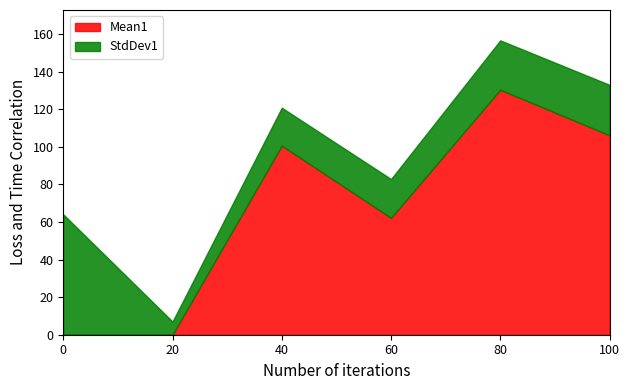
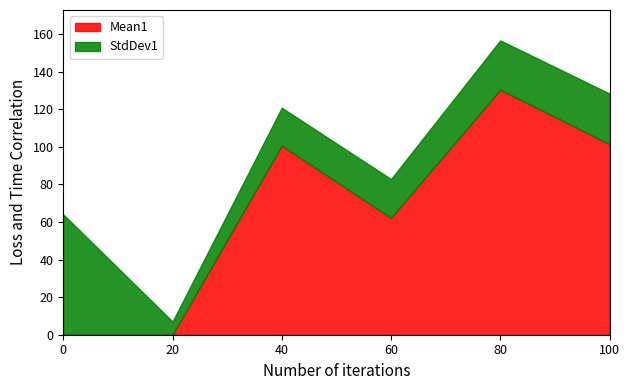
Mean1, 100: 106 -> 101
